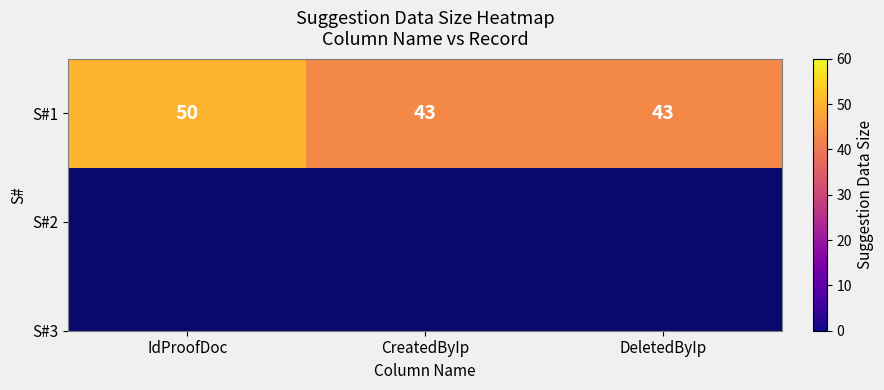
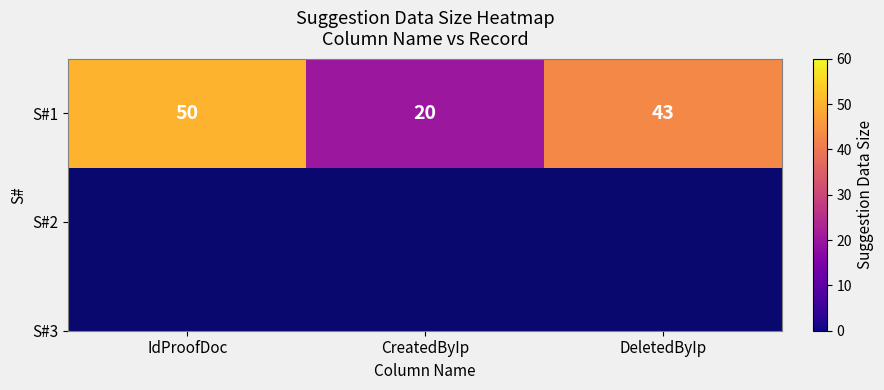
S#1, CreatedByIp: 43 -> 20
